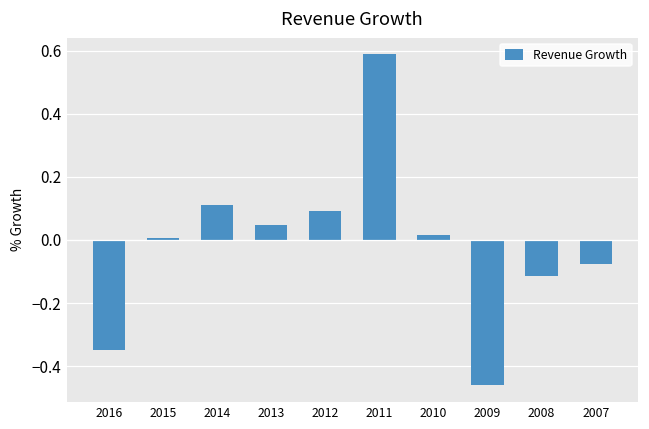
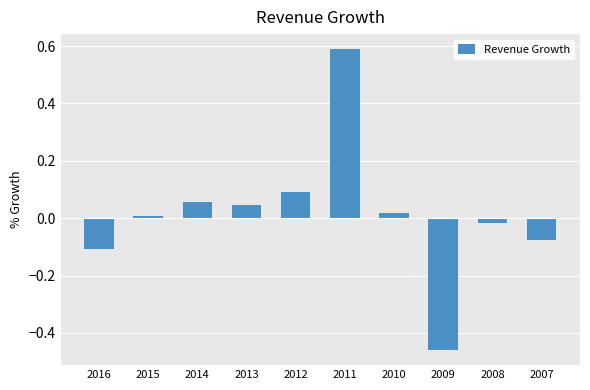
2016: -0.35 -> -0.11
2014: 0.11 -> 0.06
2008: -0.11 -> -0.02
